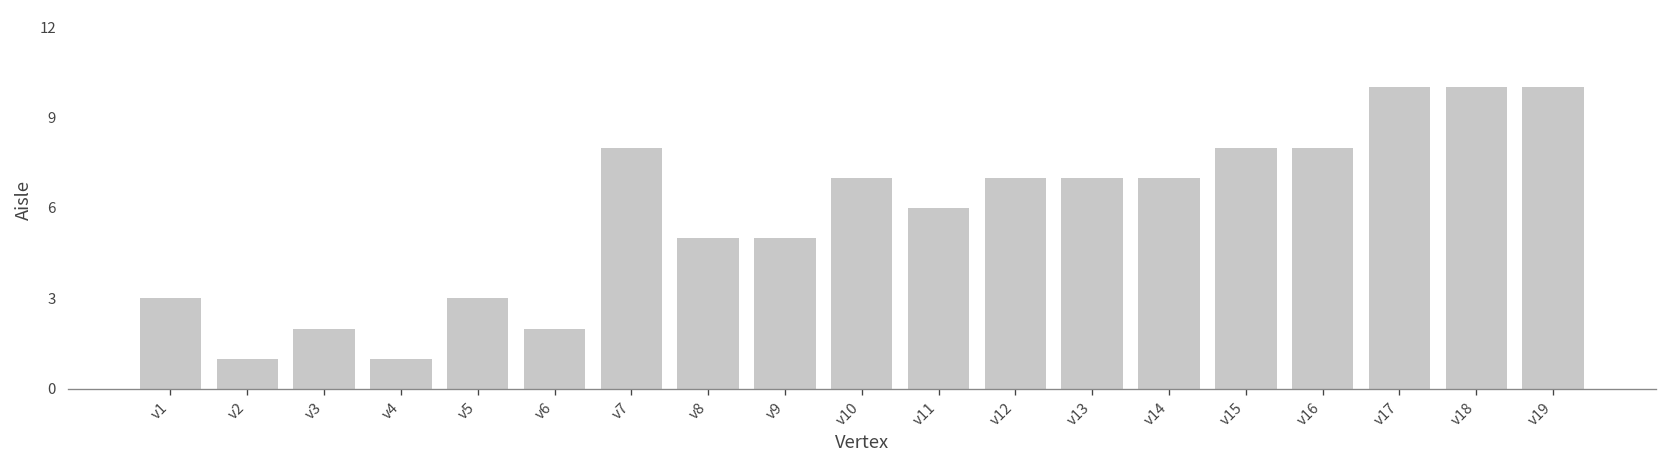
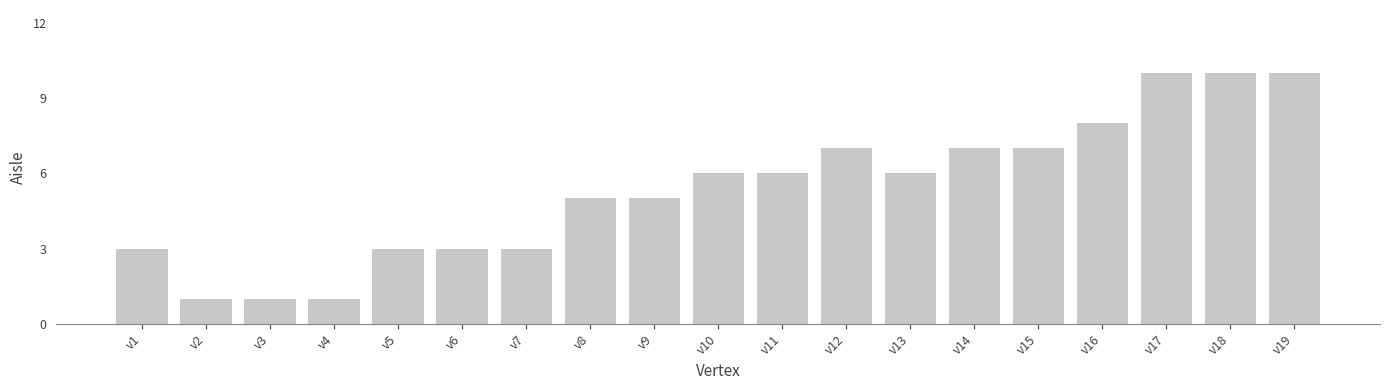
v3: 2 -> 1
v6: 2 -> 3
v7: 8 -> 3
v10: 7 -> 6
v13: 7 -> 6
v15: 8 -> 7
